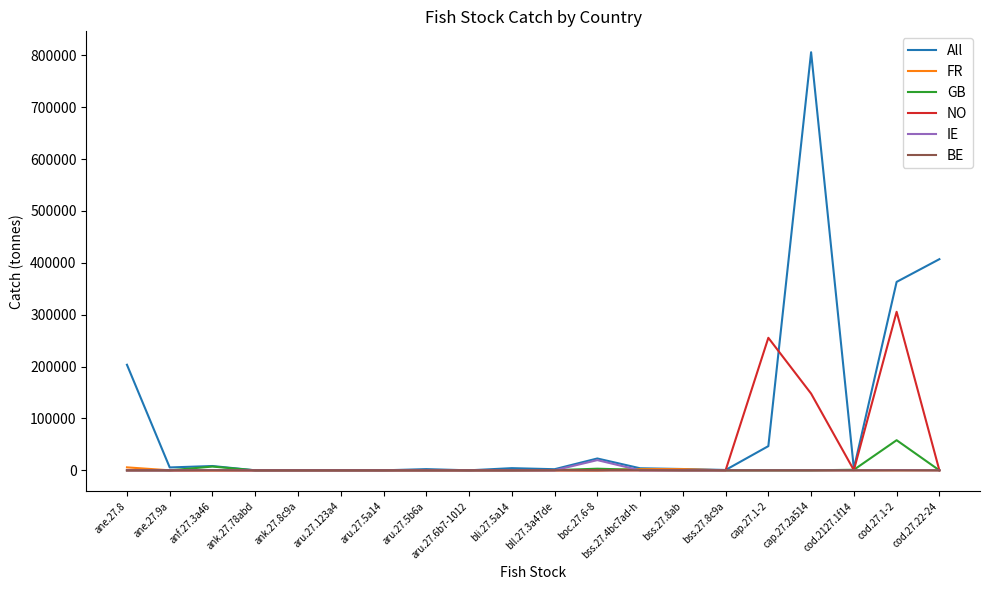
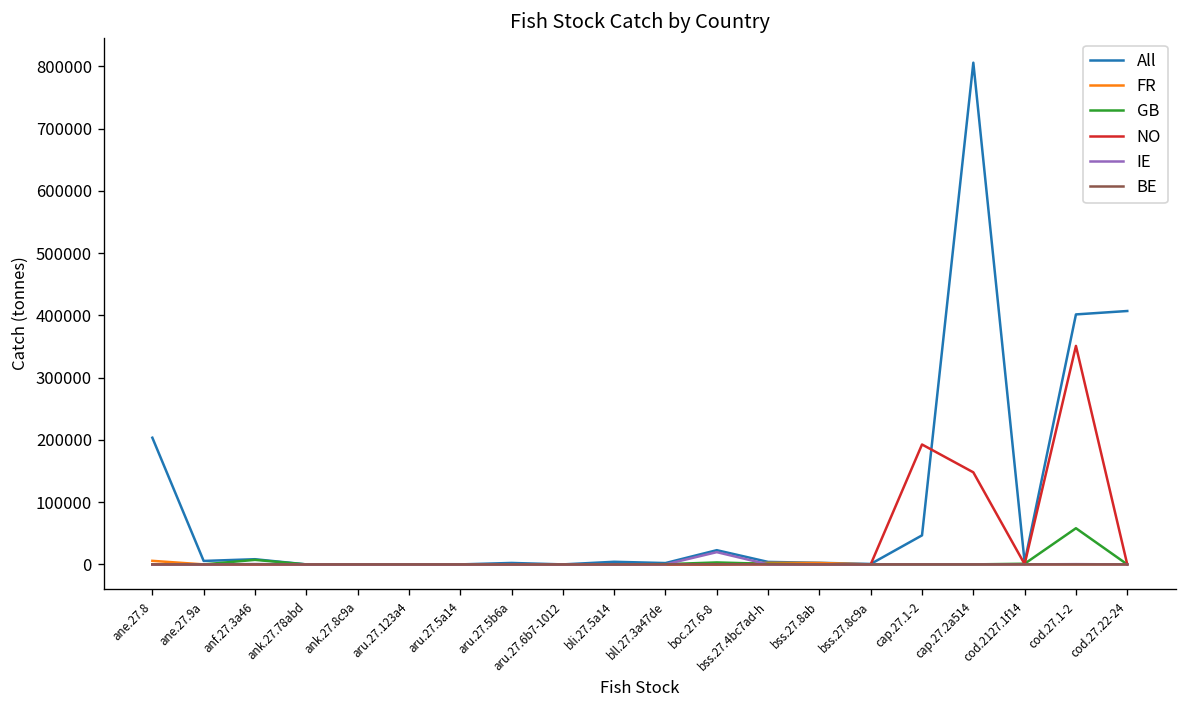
NO, cap.27.1-2: 260000 -> 190000
All, cod.27.1-2: 360000 -> 400000
NO, cod.27.1-2: 310000 -> 350000
